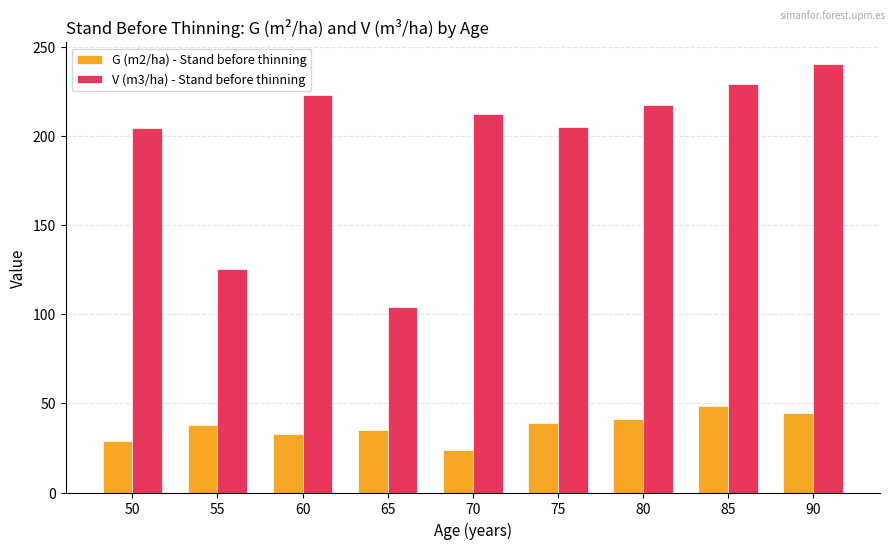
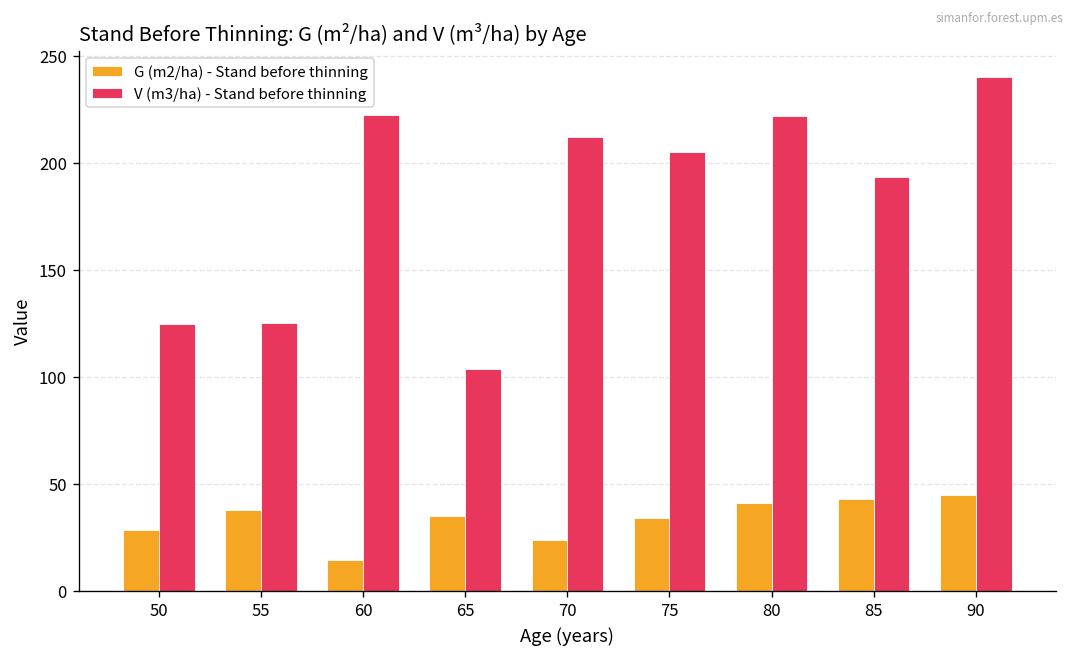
V (m3/ha) - Stand before thinning, 50: 204 -> 125
G (m2/ha) - Stand before thinning, 60: 33 -> 15
G (m2/ha) - Stand before thinning, 75: 39 -> 34
V (m3/ha) - Stand before thinning, 80: 218 -> 222
G (m2/ha) - Stand before thinning, 85: 49 -> 43
V (m3/ha) - Stand before thinning, 85: 229 -> 194
